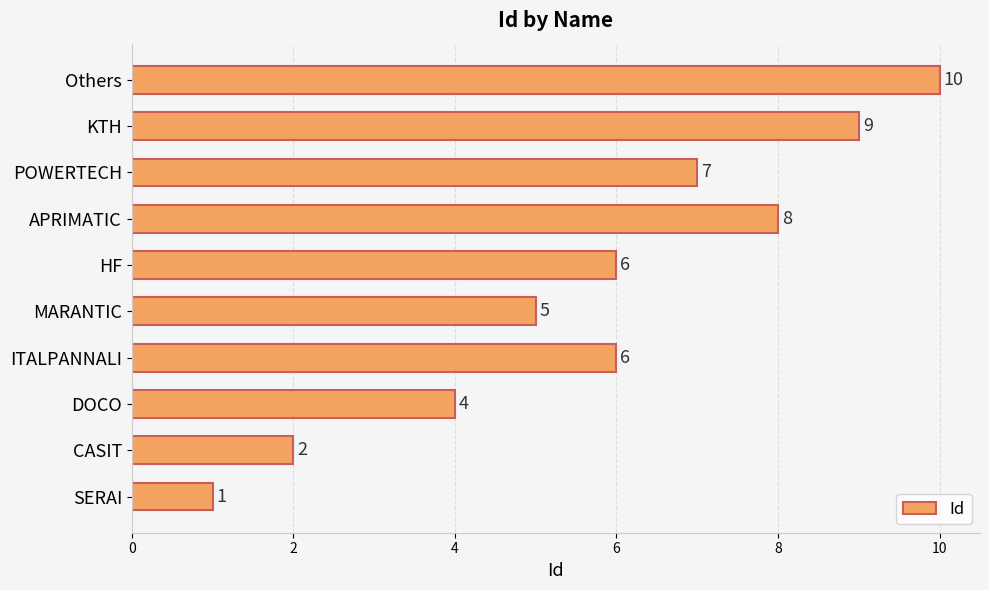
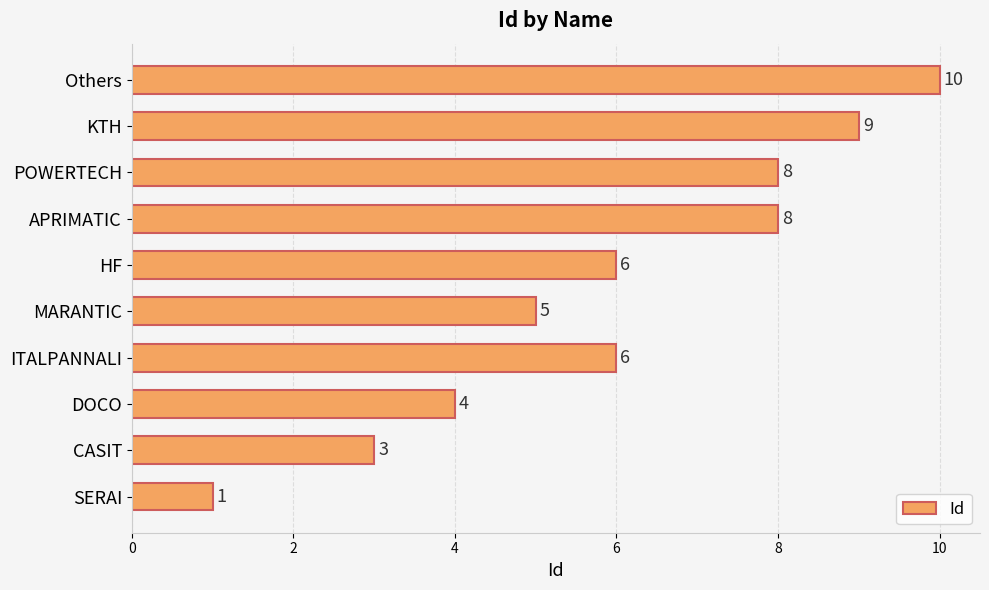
POWERTECH: 7 -> 8
CASIT: 2 -> 3
